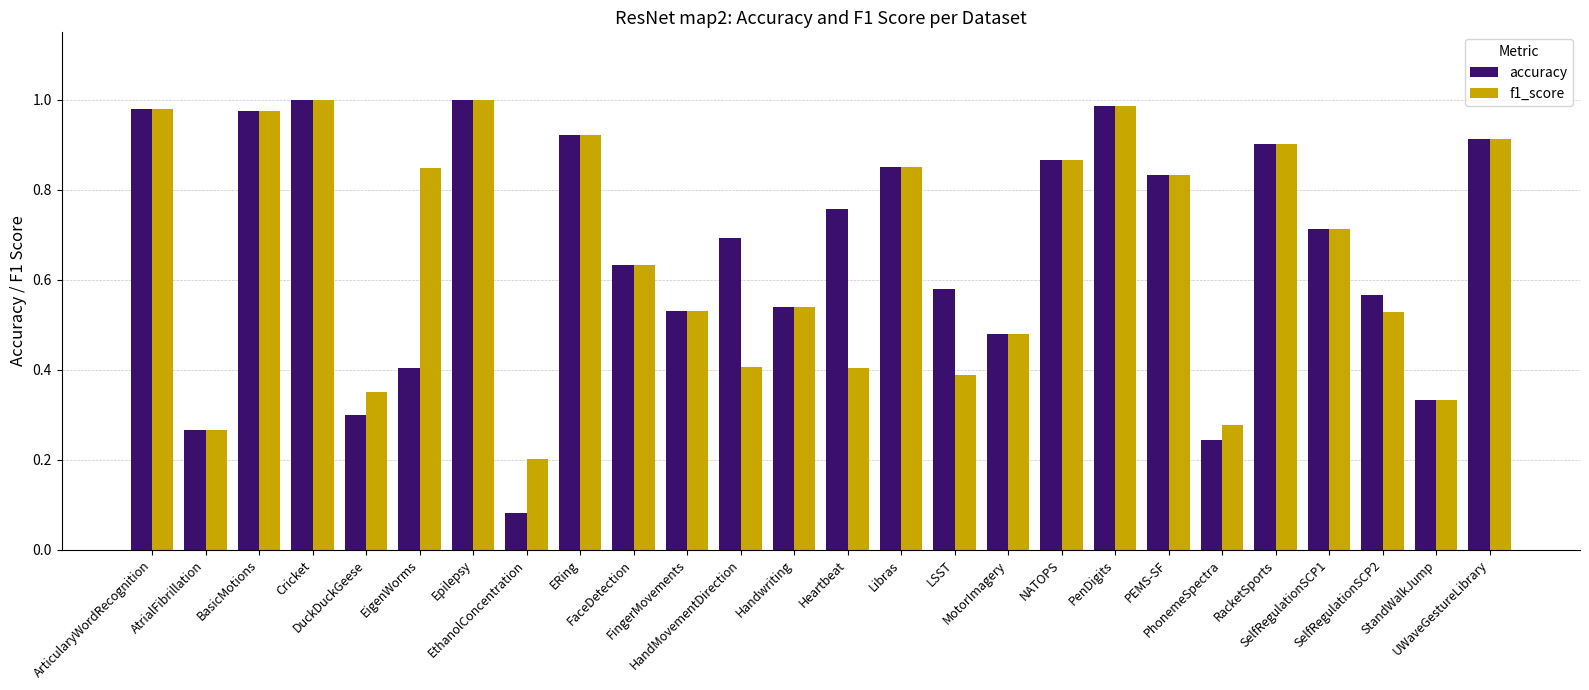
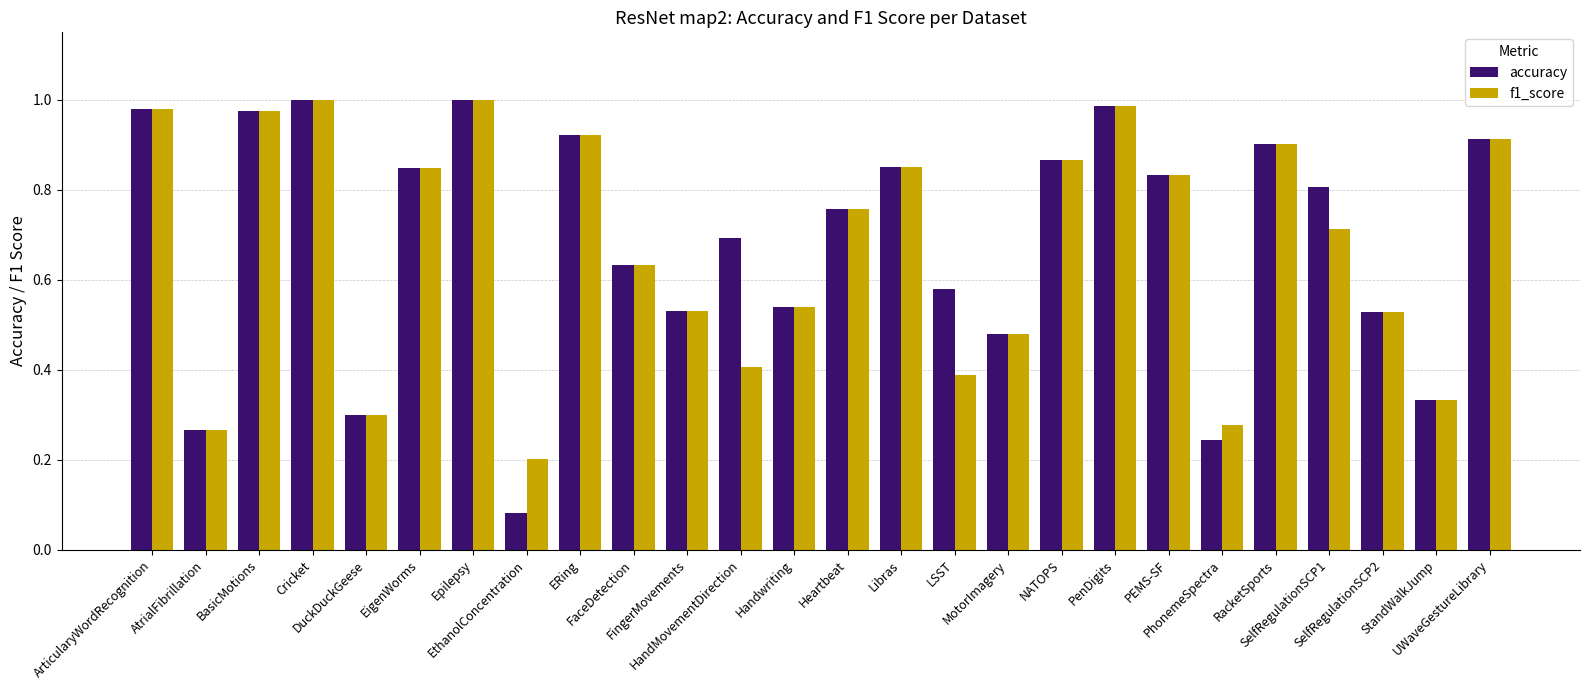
f1_score, DuckDuckGeese: 0.35 -> 0.30
accuracy, EigenWorms: 0.40 -> 0.85
f1_score, Heartbeat: 0.40 -> 0.76
accuracy, SelfRegulationSCP1: 0.71 -> 0.81
accuracy, SelfRegulationSCP2: 0.57 -> 0.53
